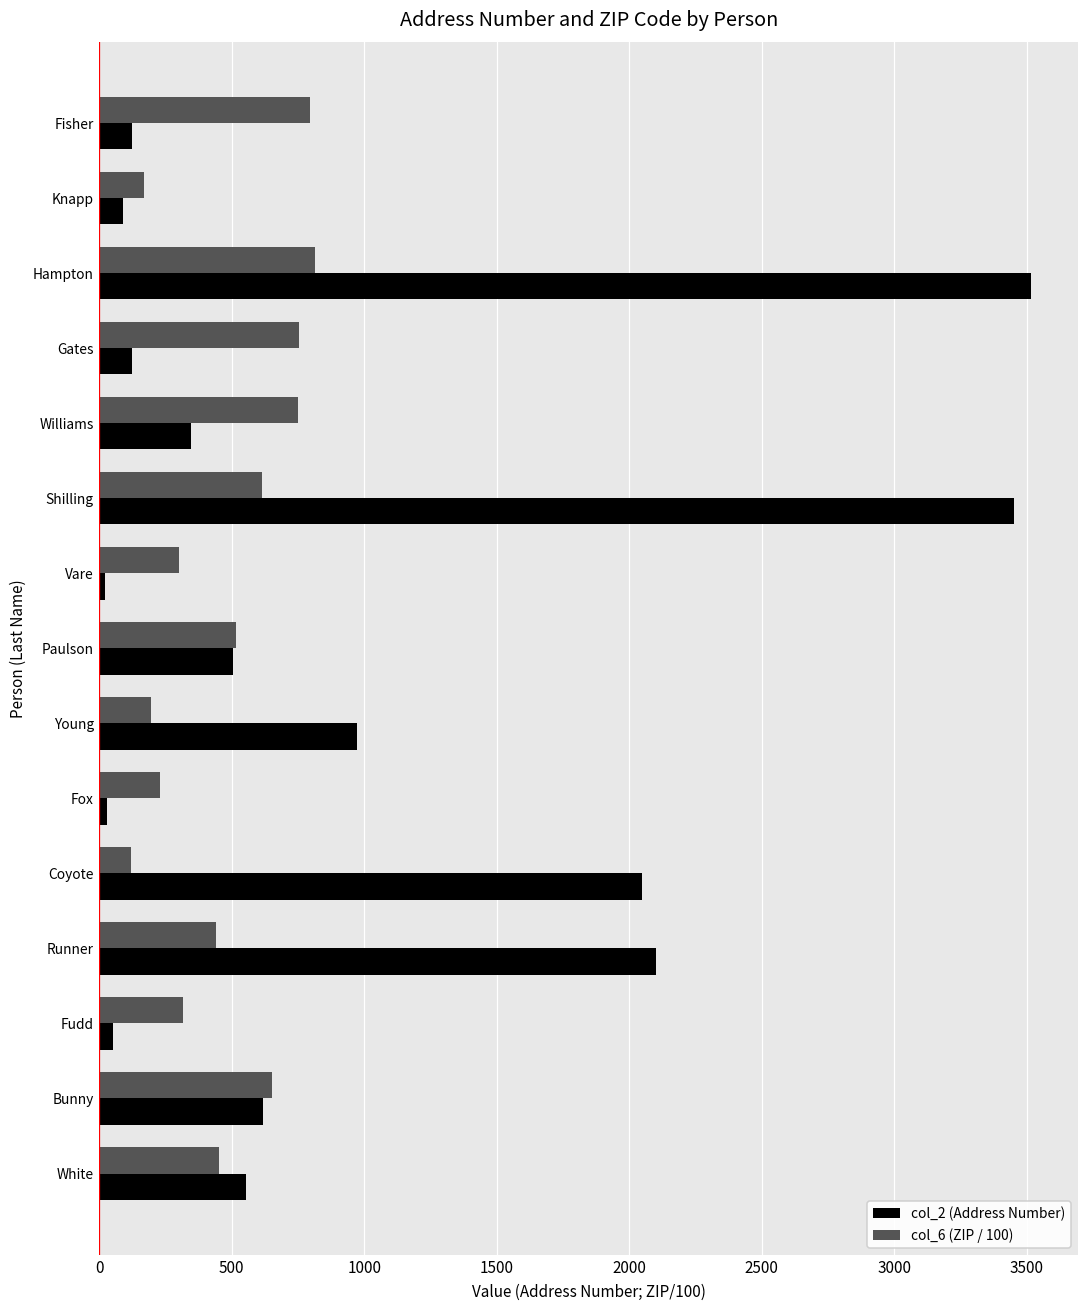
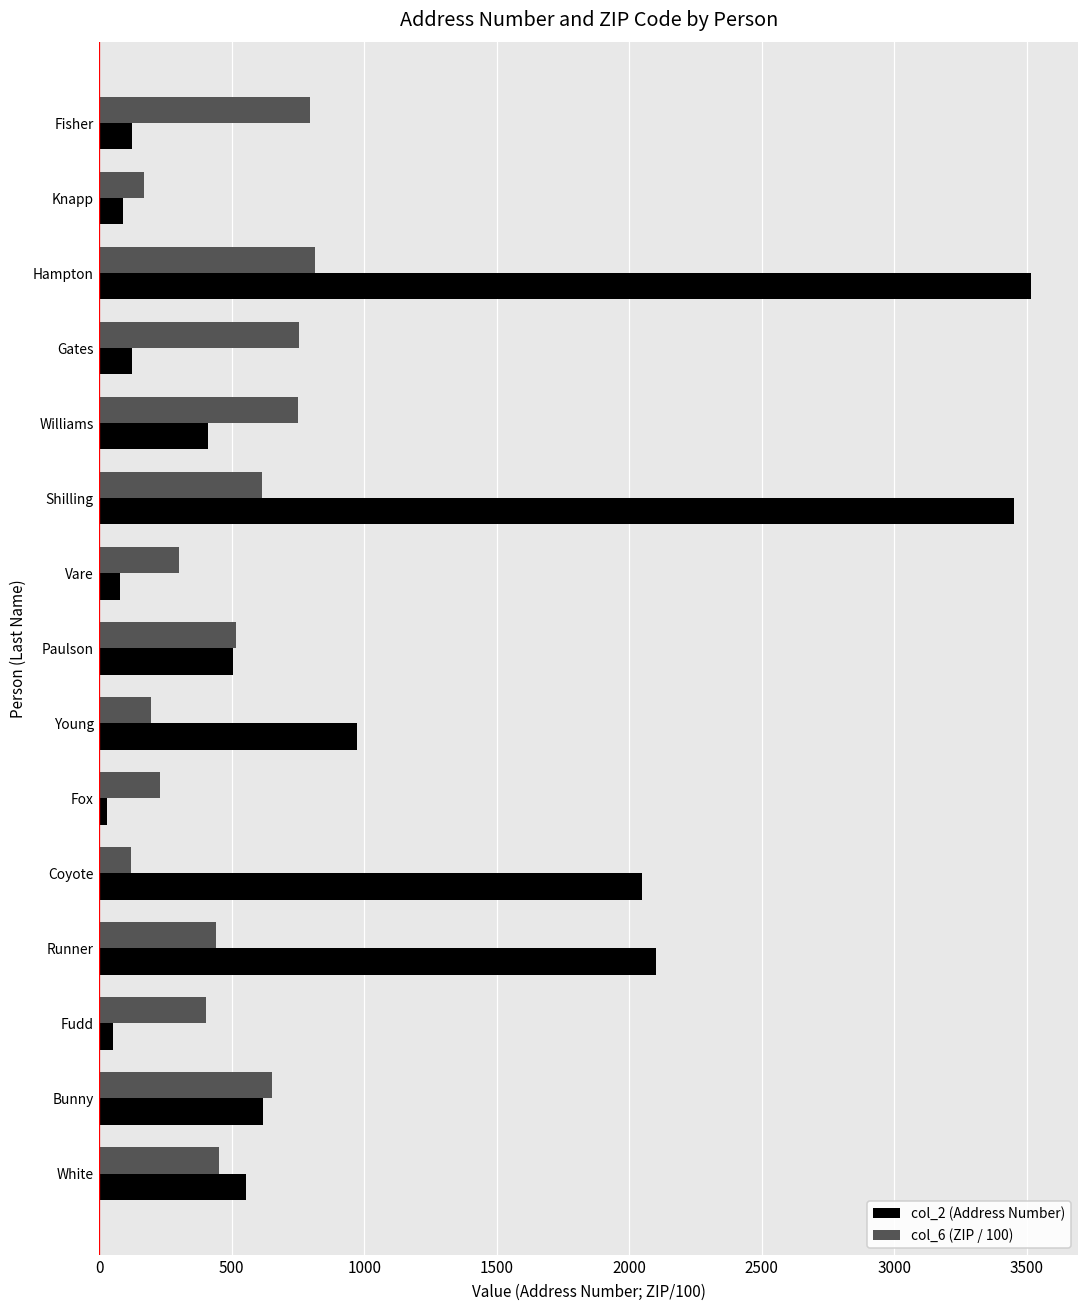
col_2 (Address Number), Williams: 350 -> 410
col_2 (Address Number), Vare: 20 -> 80
col_6 (ZIP / 100), Fudd: 320 -> 400
